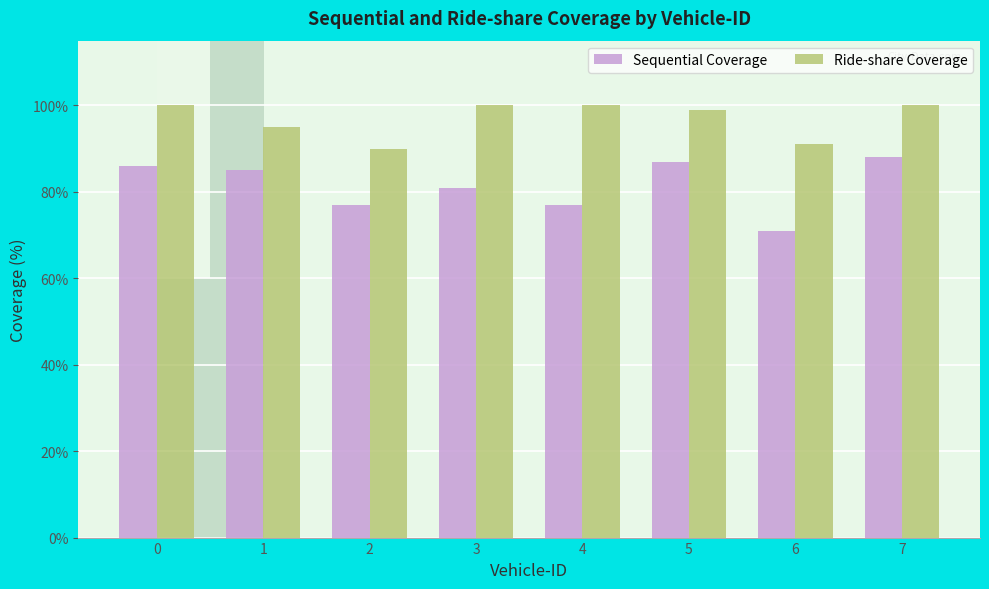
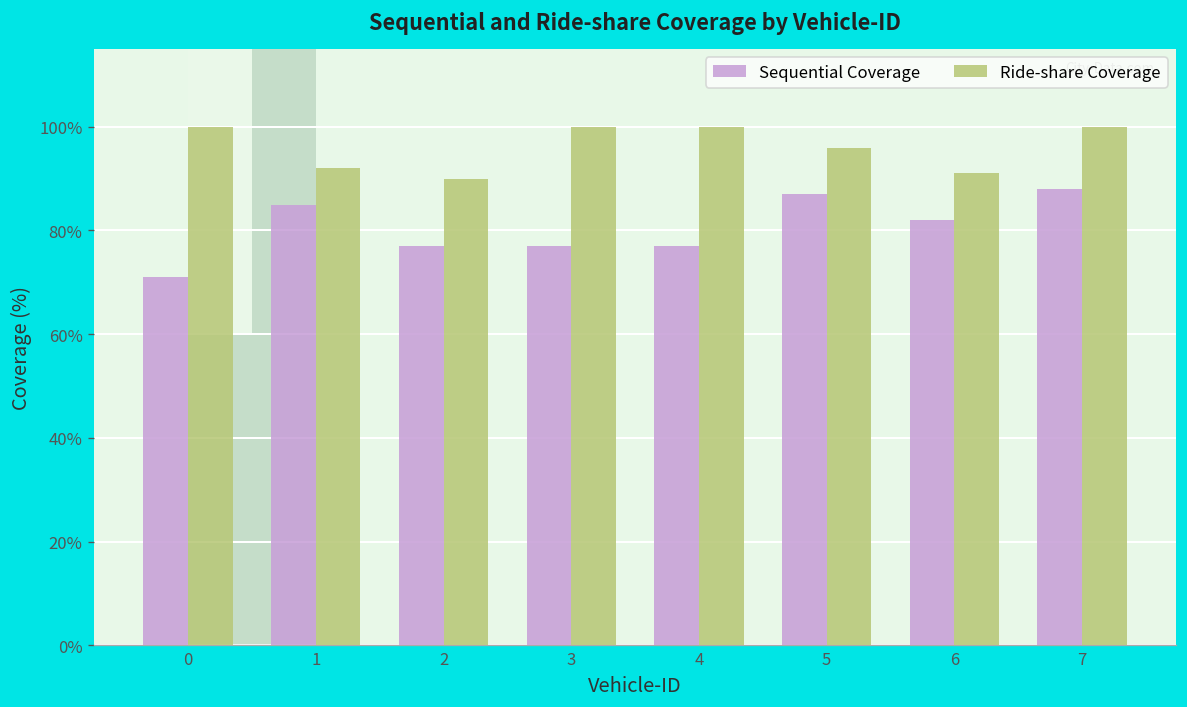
Sequential Coverage, 0: 86% -> 71%
Ride-share Coverage, 1: 95% -> 92%
Sequential Coverage, 3: 81% -> 77%
Ride-share Coverage, 5: 99% -> 96%
Sequential Coverage, 6: 71% -> 82%
